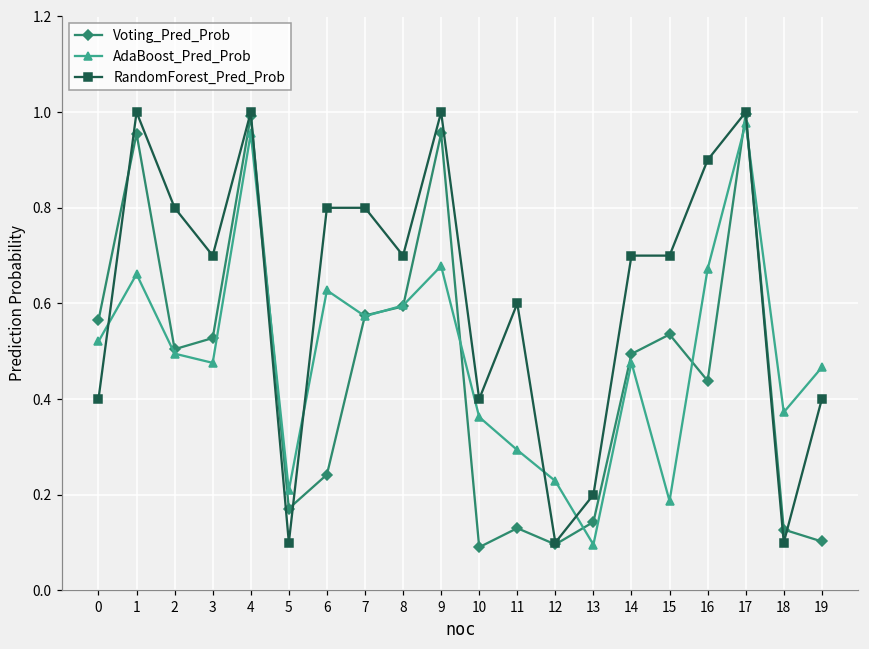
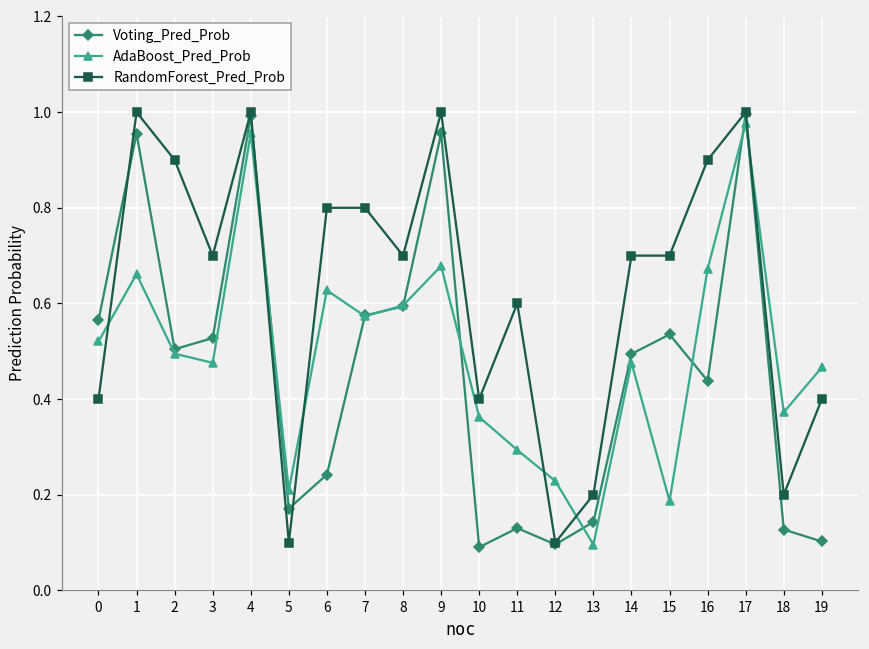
RandomForest_Pred_Prob, 2: 0.8 -> 0.9
RandomForest_Pred_Prob, 18: 0.1 -> 0.2
